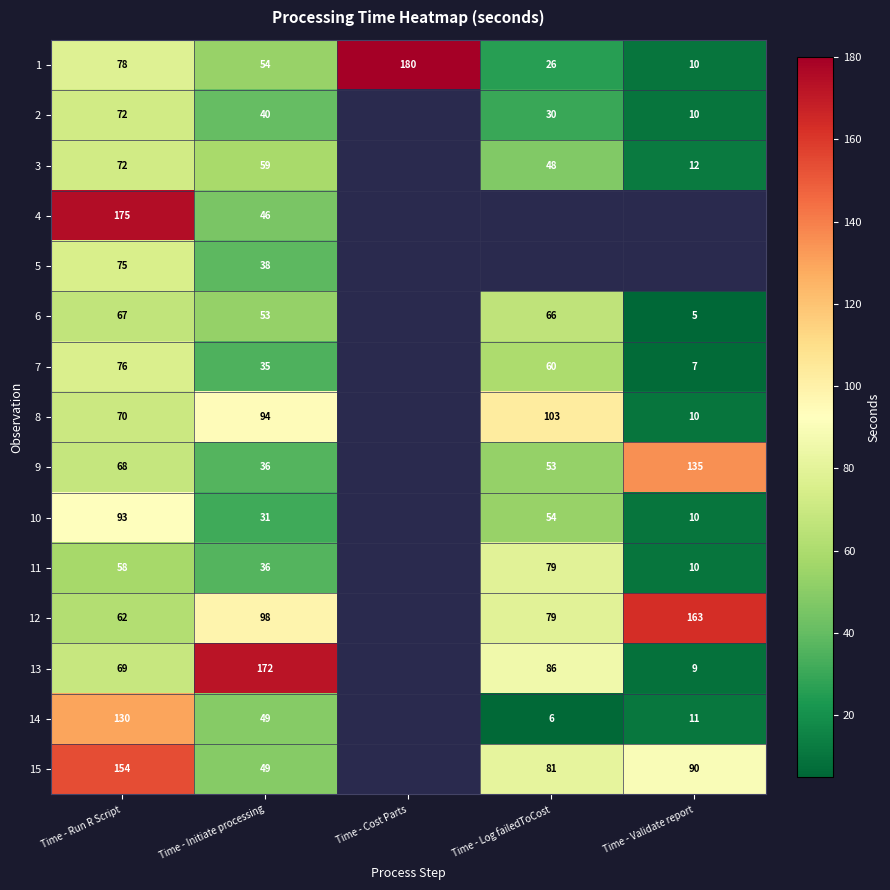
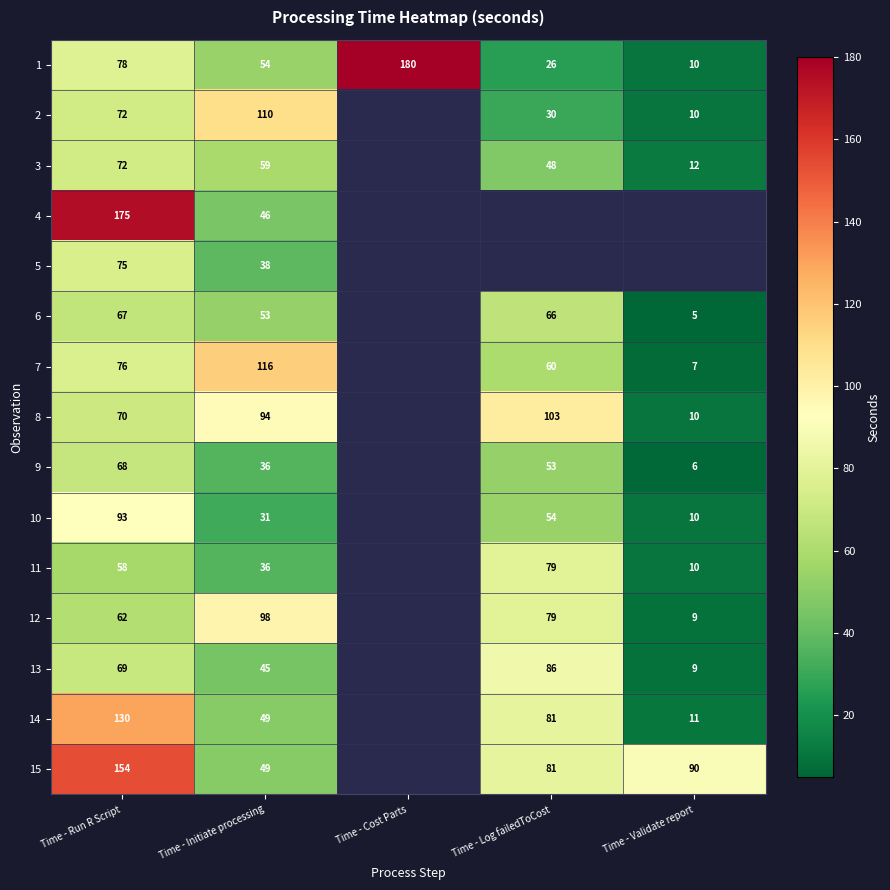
2, Time - Initiate processing: 40 -> 110
7, Time - Initiate processing: 35 -> 116
9, Time - Validate report: 135 -> 6
12, Time - Validate report: 163 -> 9
13, Time - Initiate processing: 172 -> 45
14, Time - Log failedToCost: 6 -> 81
